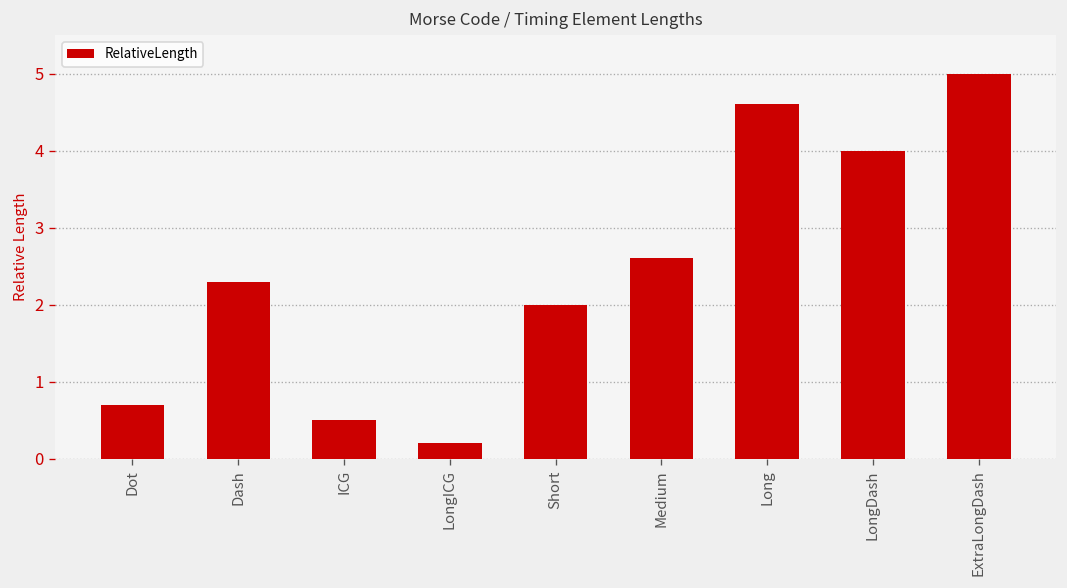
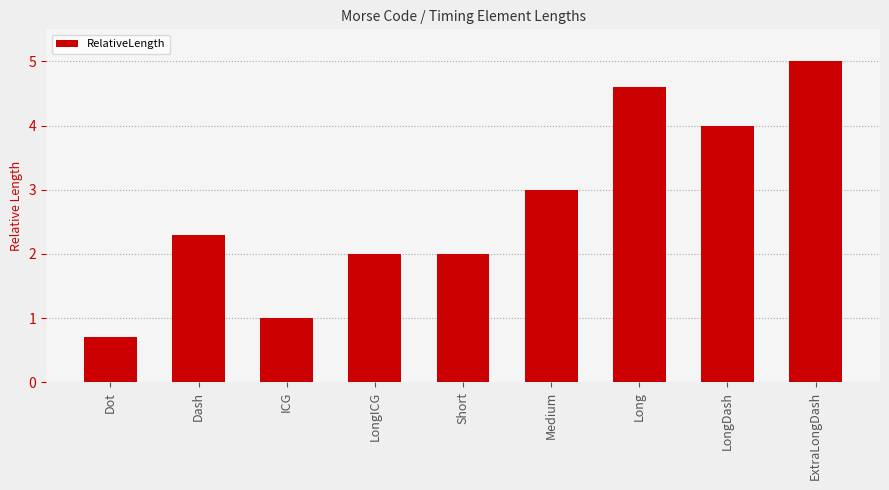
ICG: 0.5 -> 1.0
LongICG: 0.2 -> 2.0
Medium: 2.6 -> 3.0
